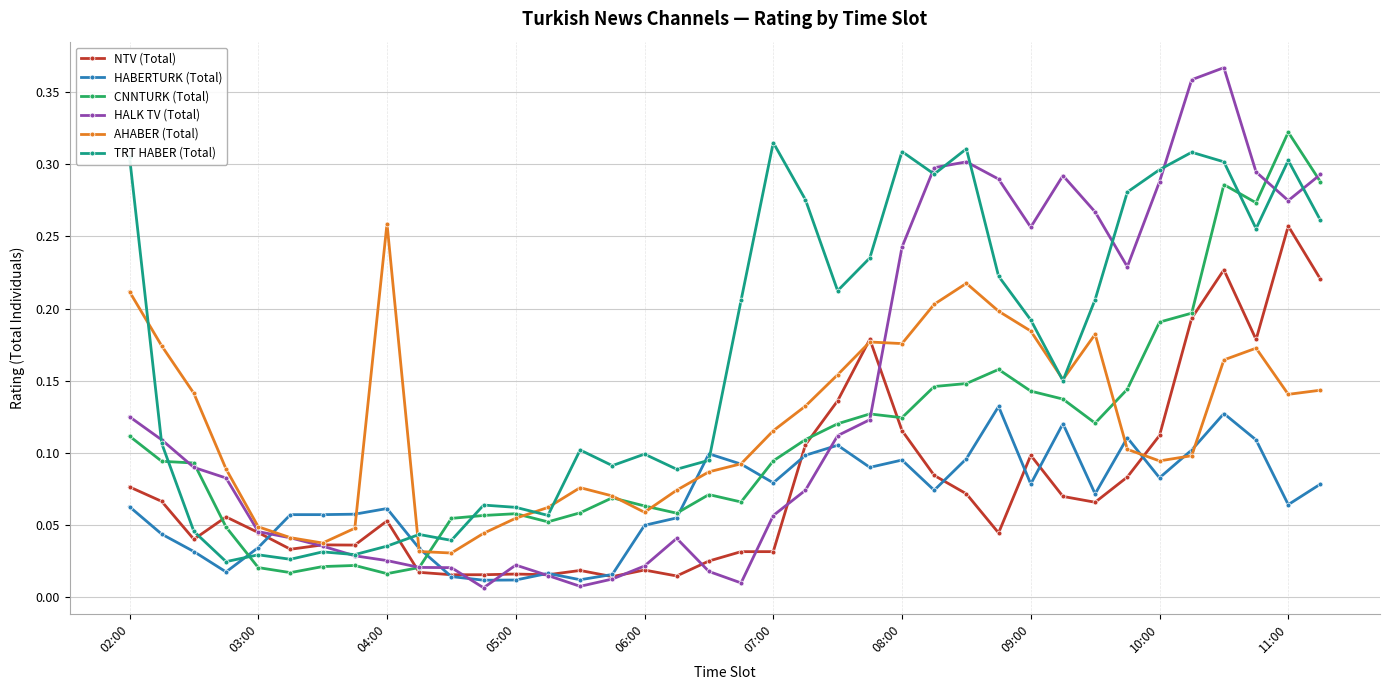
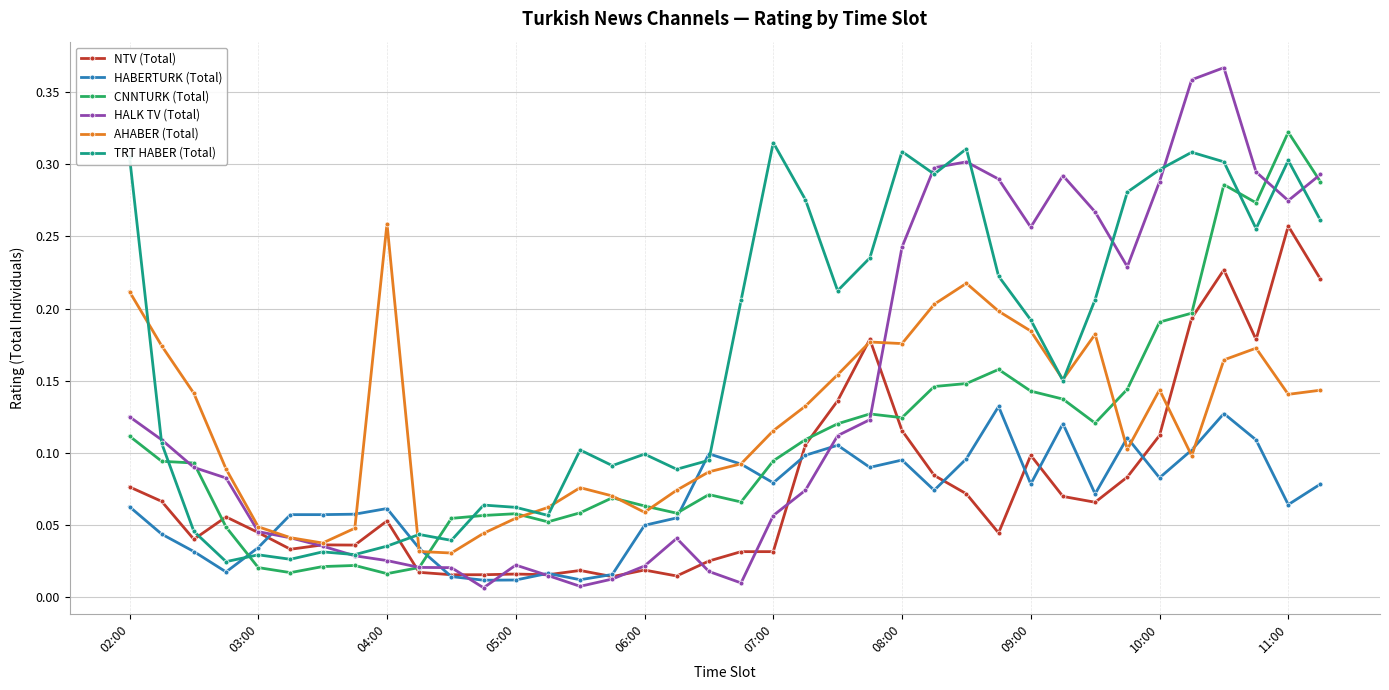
AHABER (Total), 10:00: 0.095 -> 0.144
